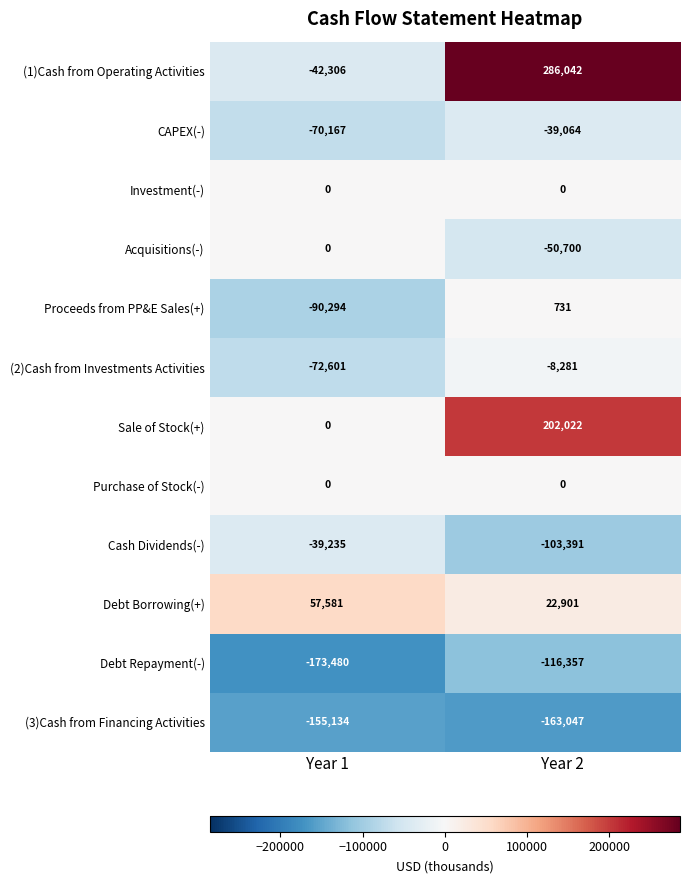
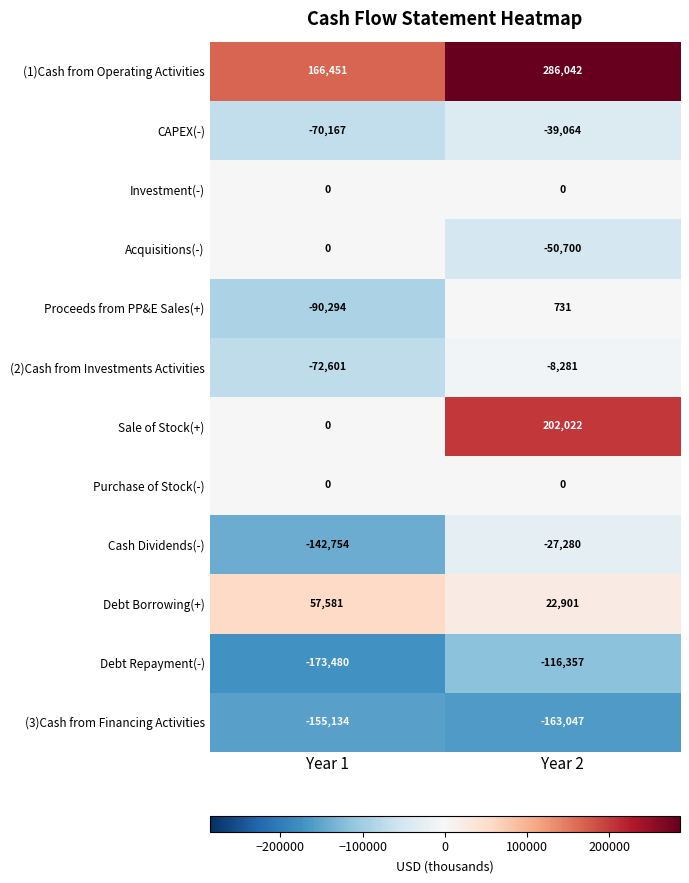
(1)Cash from Operating Activities, Year 1: -42,306 -> 166,451
Cash Dividends(-), Year 1: -39,235 -> -142,754
Cash Dividends(-), Year 2: -103,391 -> -27,280
